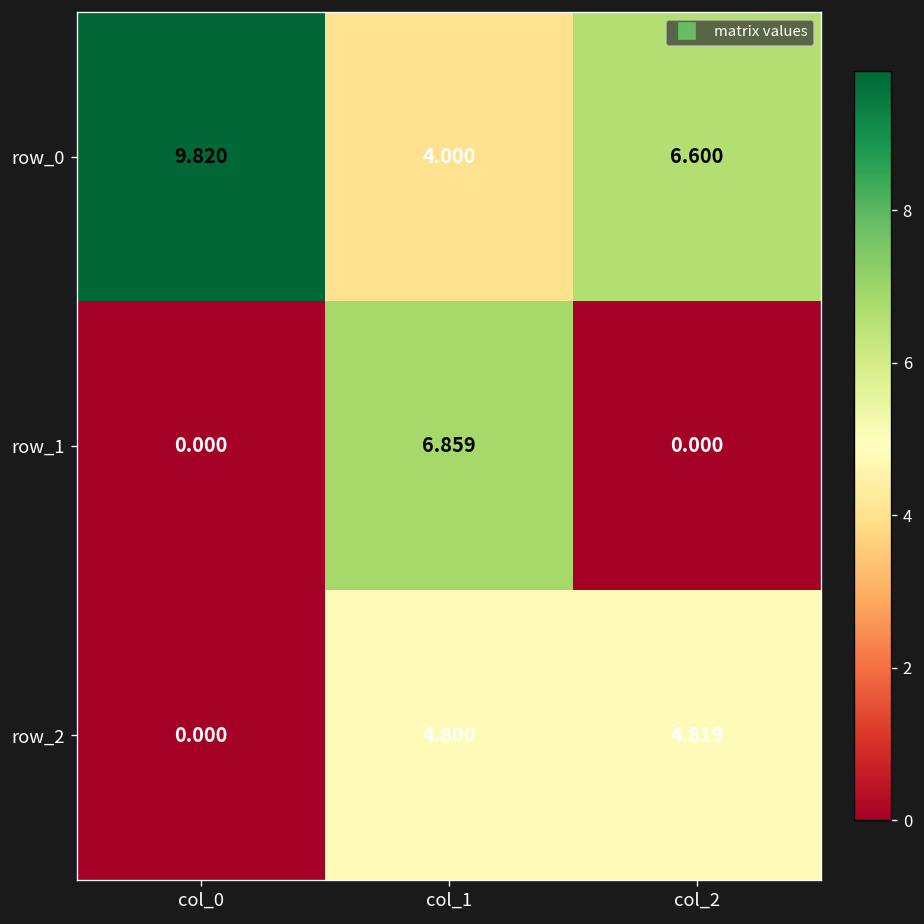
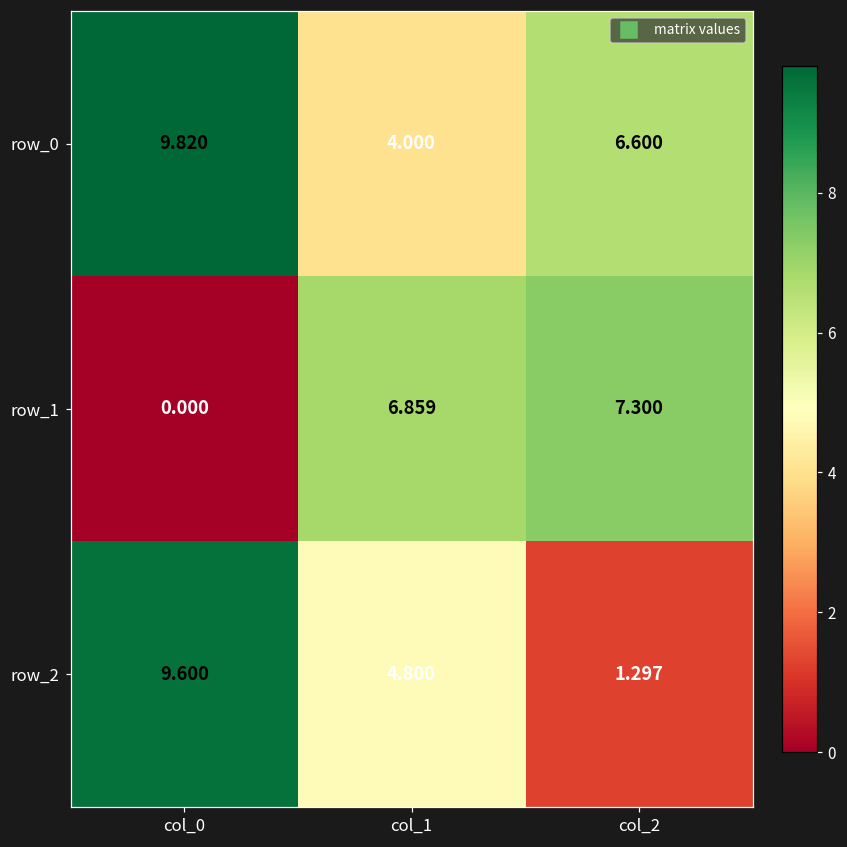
row_1, col_2: 0.000 -> 7.300
row_2, col_0: 0.000 -> 9.600
row_2, col_2: 4.819 -> 1.297
